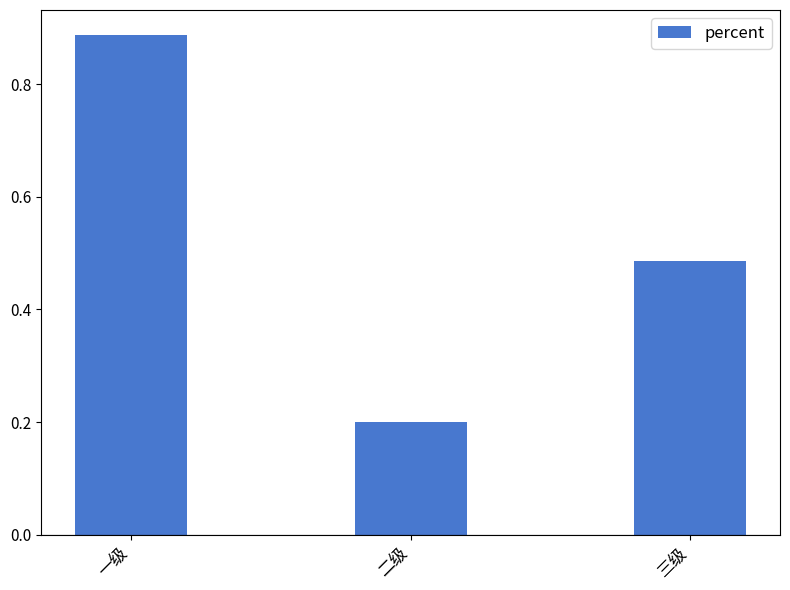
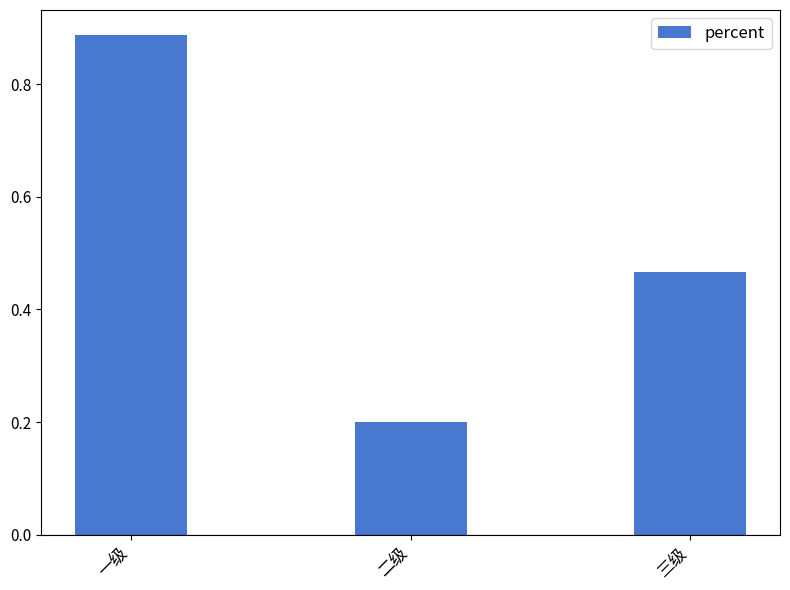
三级: 0.49 -> 0.47
